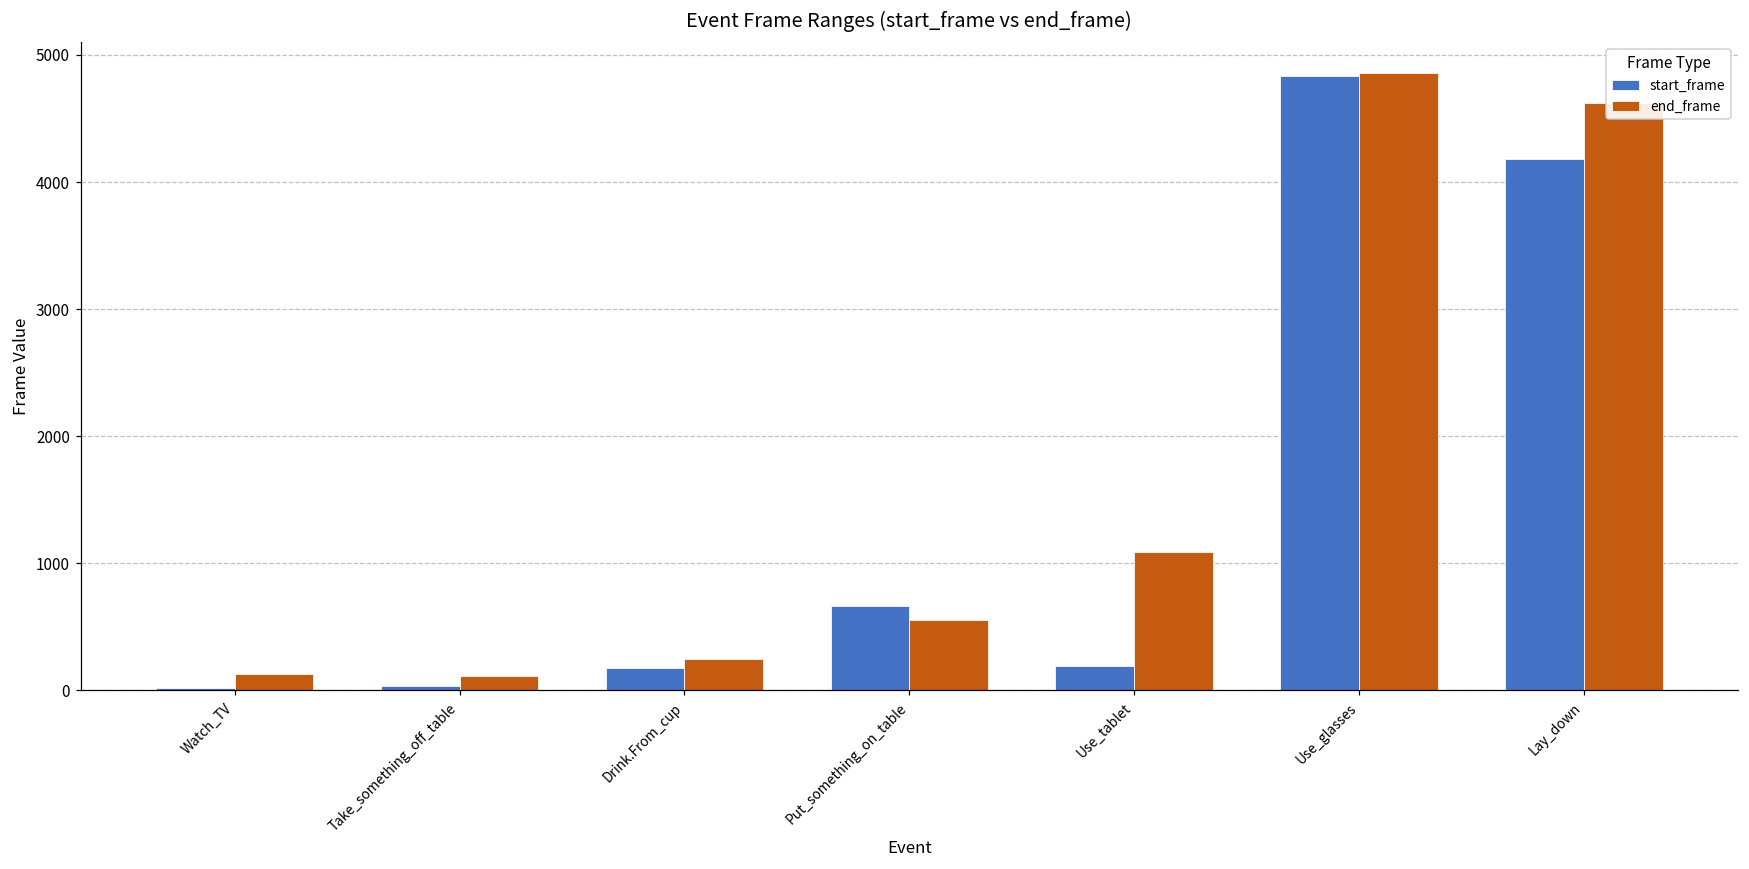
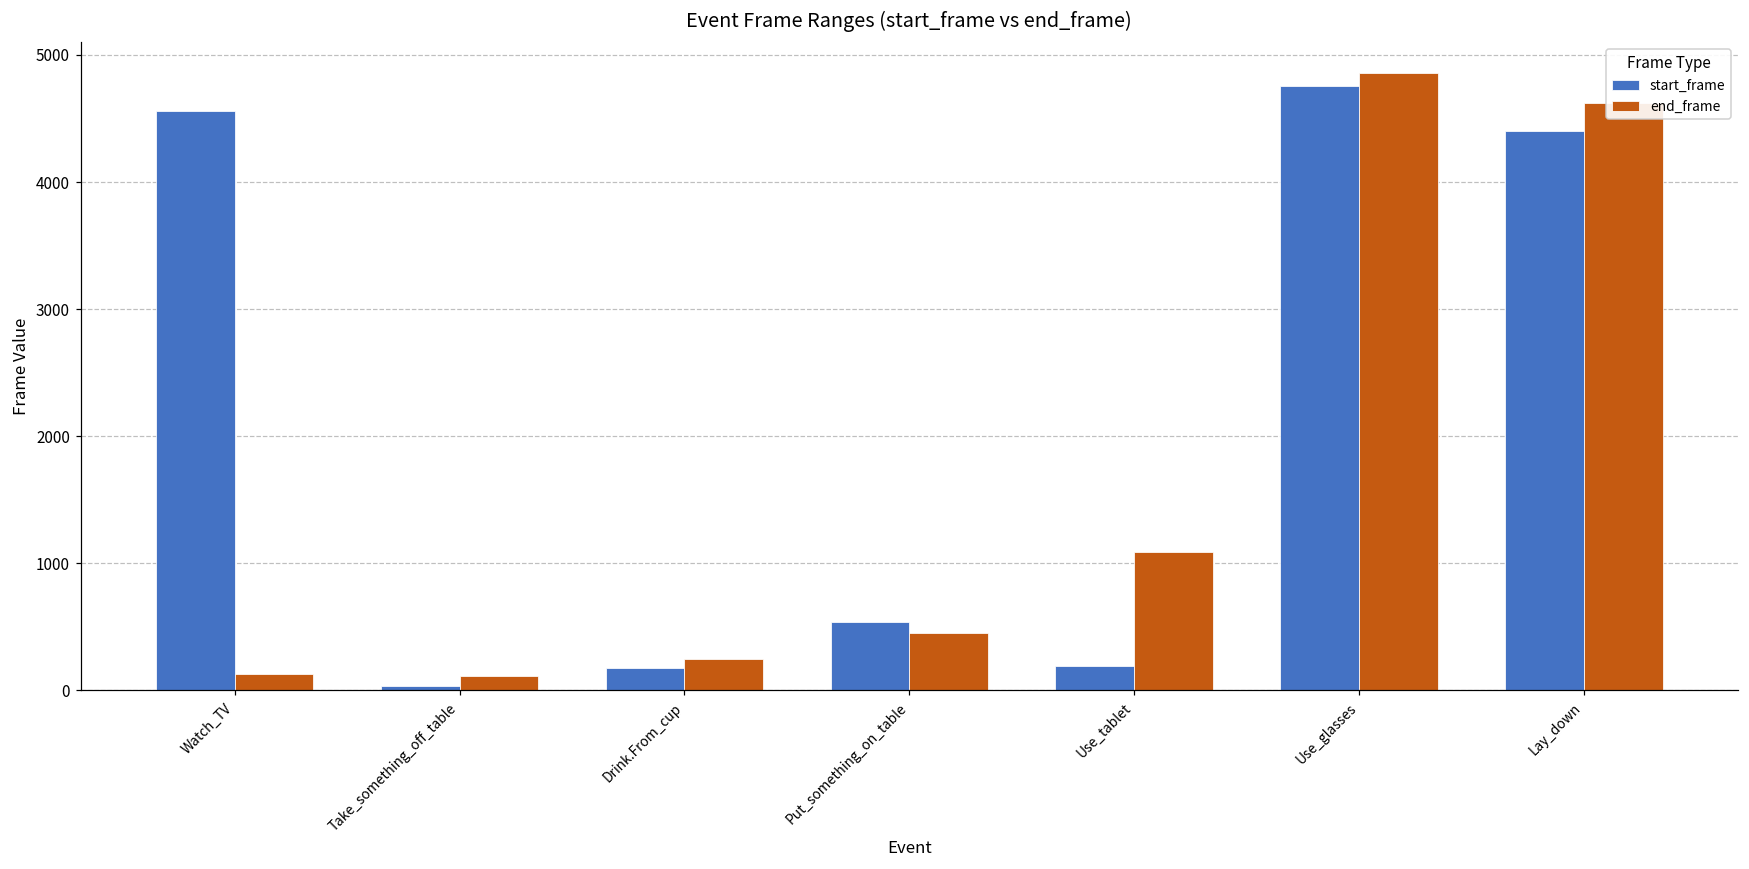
start_frame, Watch_TV: 20 -> 4560
start_frame, Put_something_on_table: 660 -> 540
end_frame, Put_something_on_table: 560 -> 460
start_frame, Use_glasses: 4830 -> 4760
start_frame, Lay_down: 4180 -> 4400
